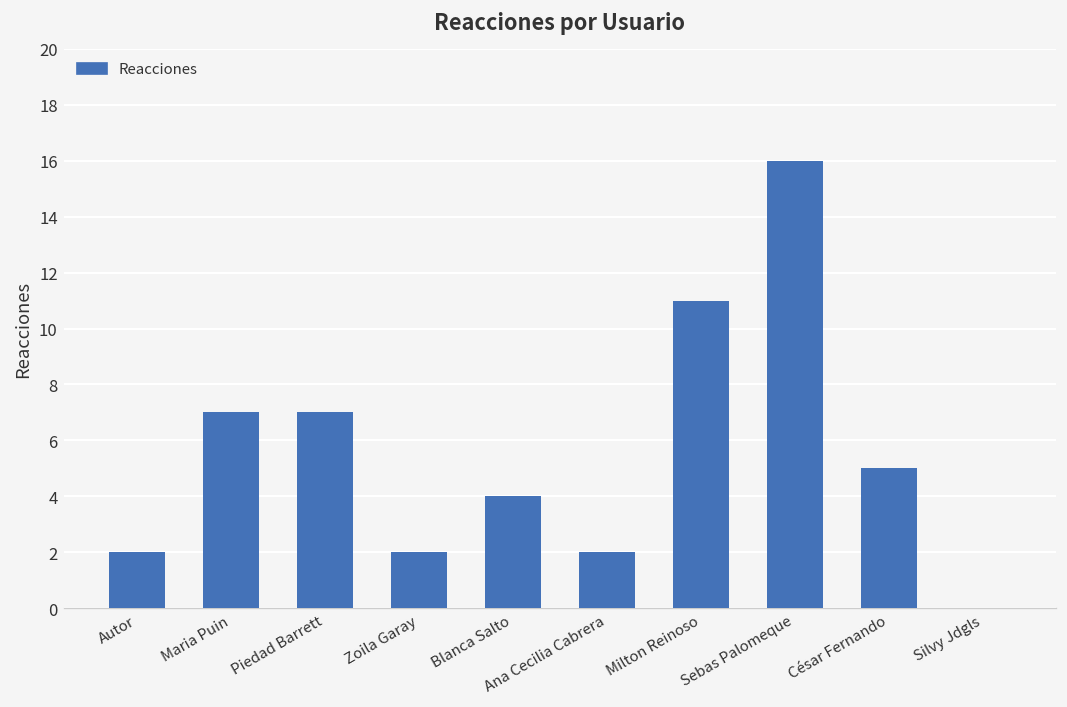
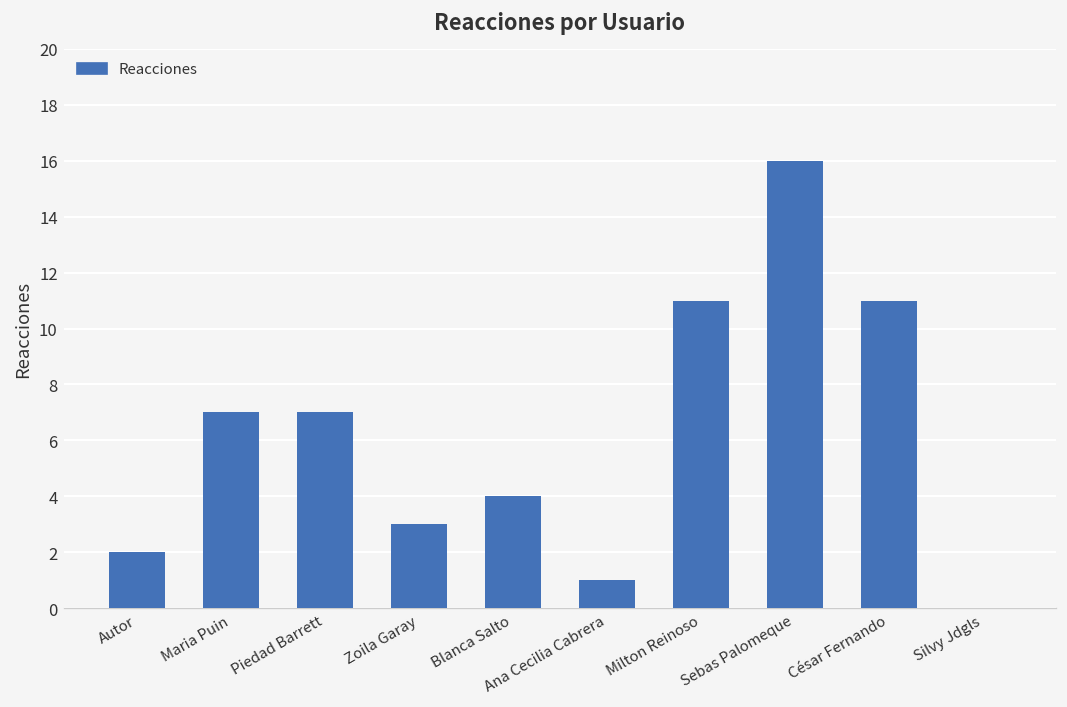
Zoila Garay: 2 -> 3
Ana Cecilia Cabrera: 2 -> 1
César Fernando: 5 -> 11
